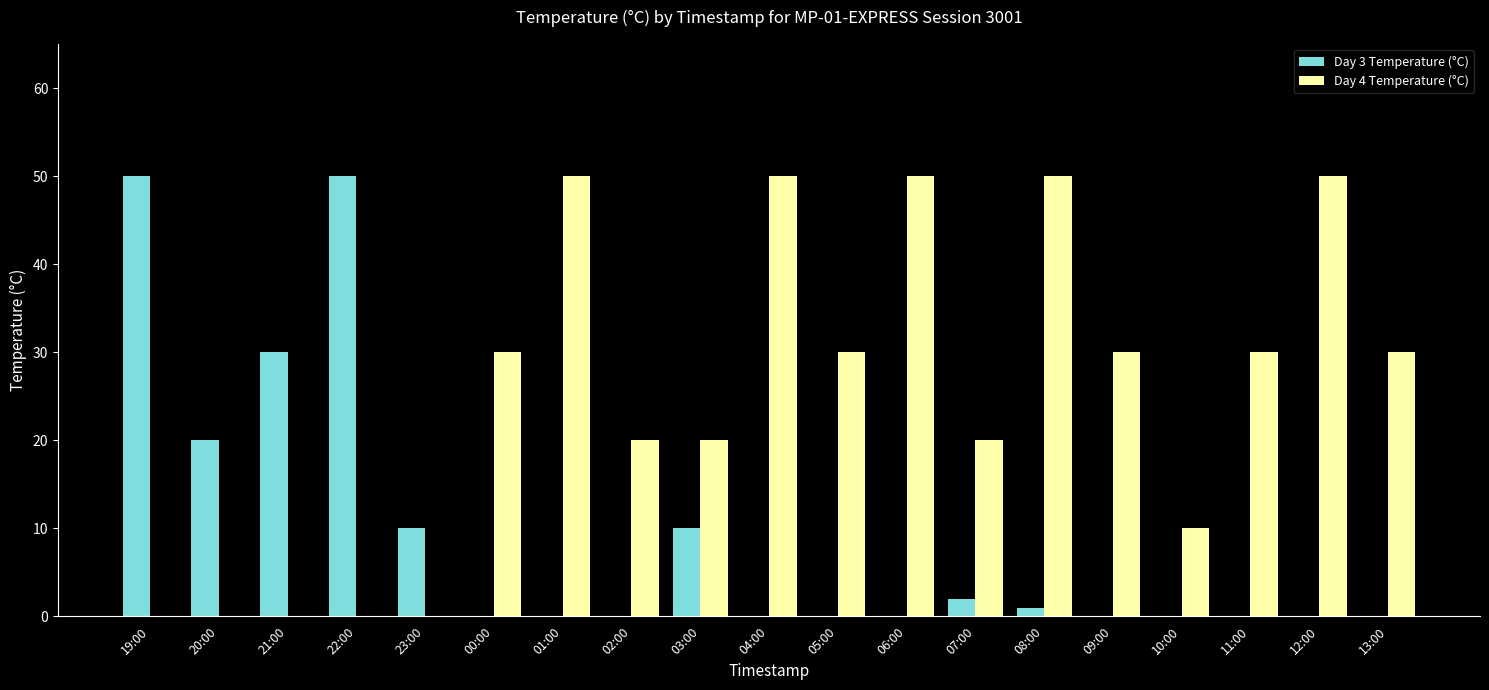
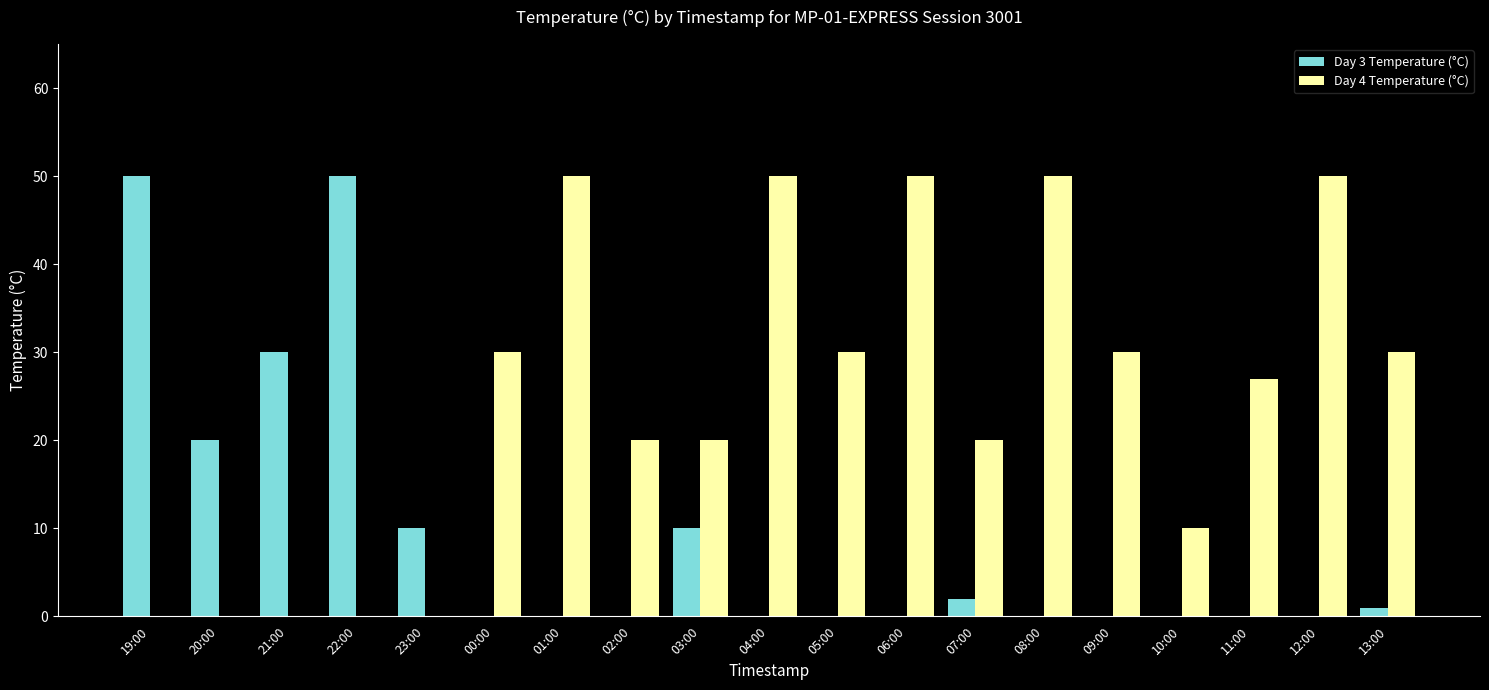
Day 3 Temperature (°C), 08:00: 1 -> 0
Day 4 Temperature (°C), 11:00: 30 -> 27
Day 3 Temperature (°C), 13:00: 0 -> 1
